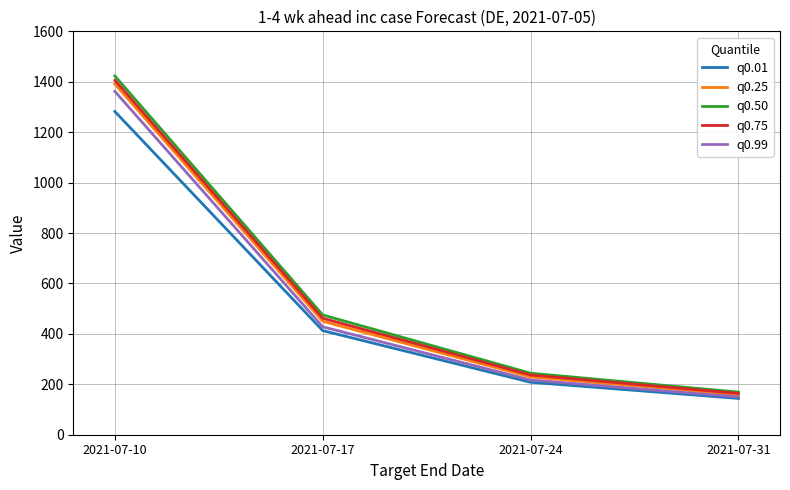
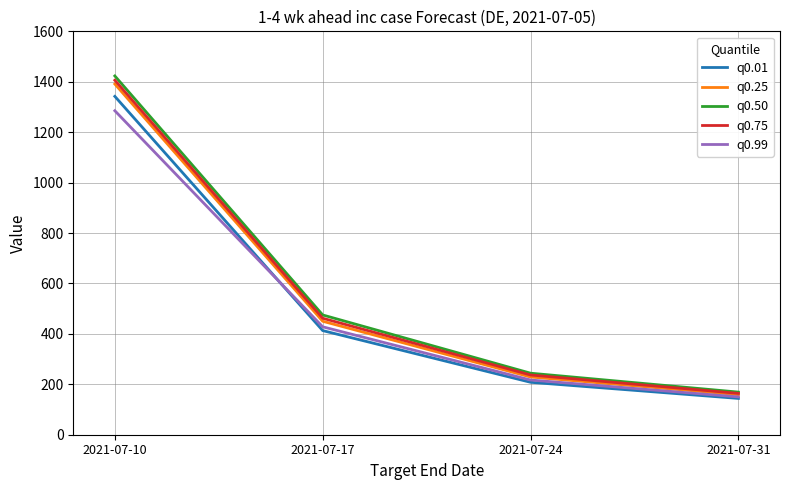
q0.01, 2021-07-10: 1280 -> 1340
q0.99, 2021-07-10: 1360 -> 1290
